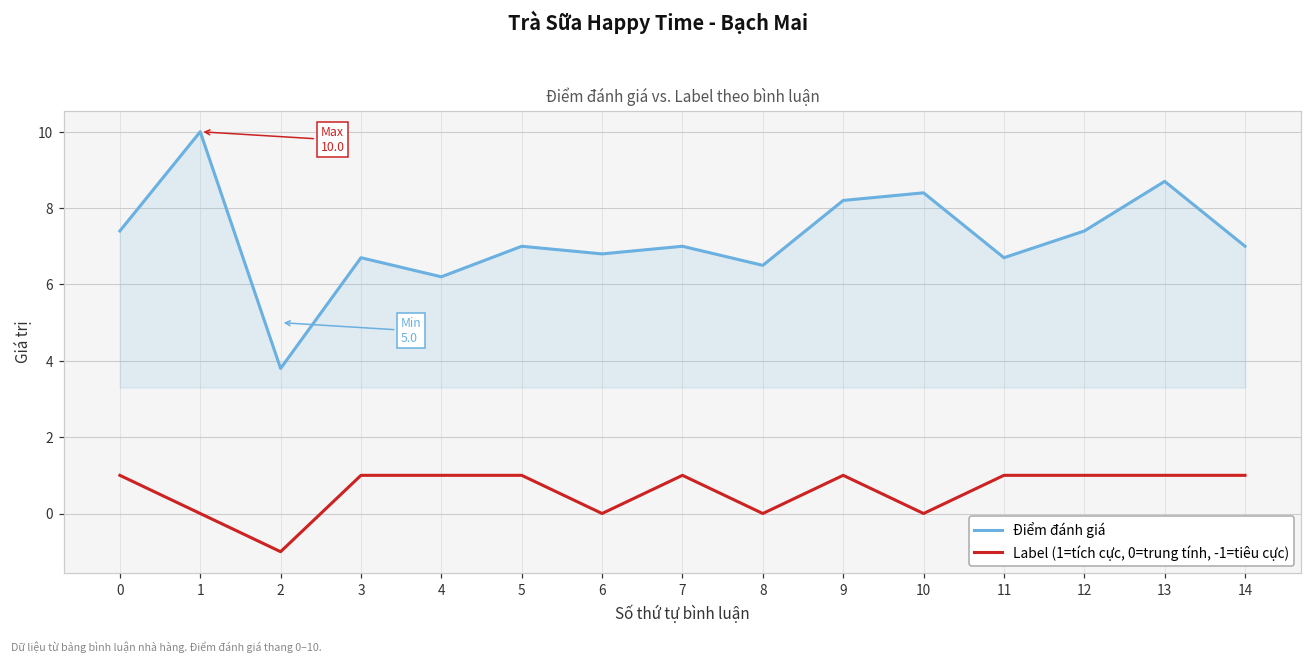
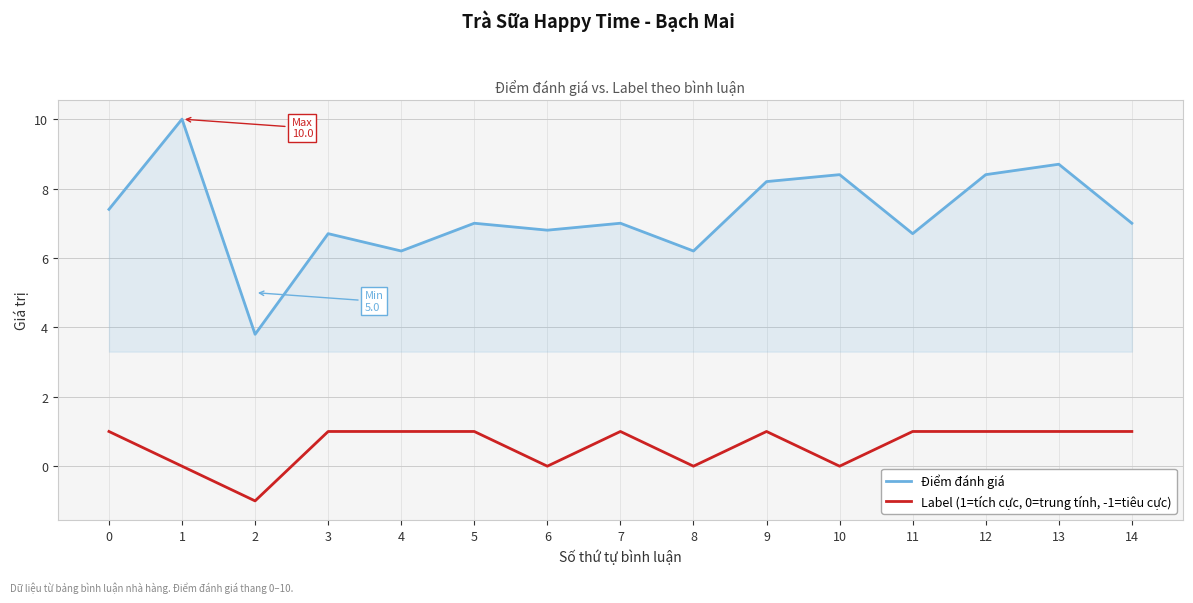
Điểm đánh giá, 8: 6.5 -> 6.2
Điểm đánh giá, 12: 7.4 -> 8.4
